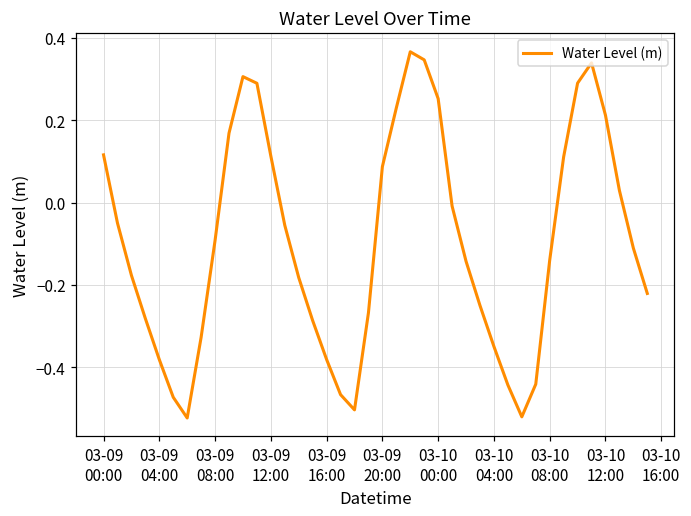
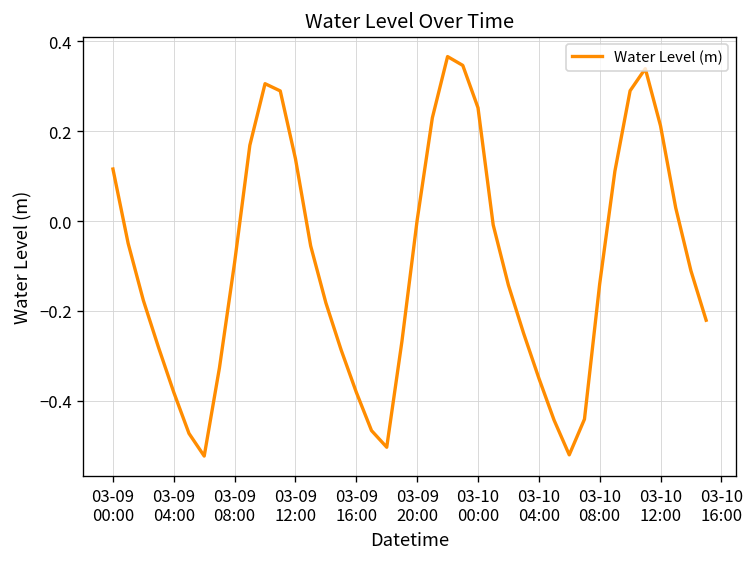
03-09 12:00: 0.11 -> 0.14
03-09 20:00: 0.09 -> 0.00
